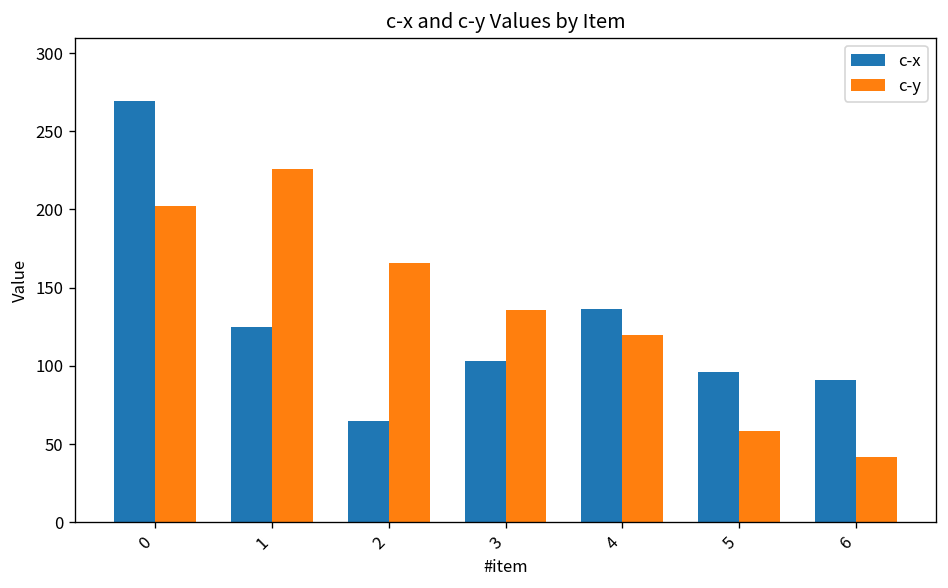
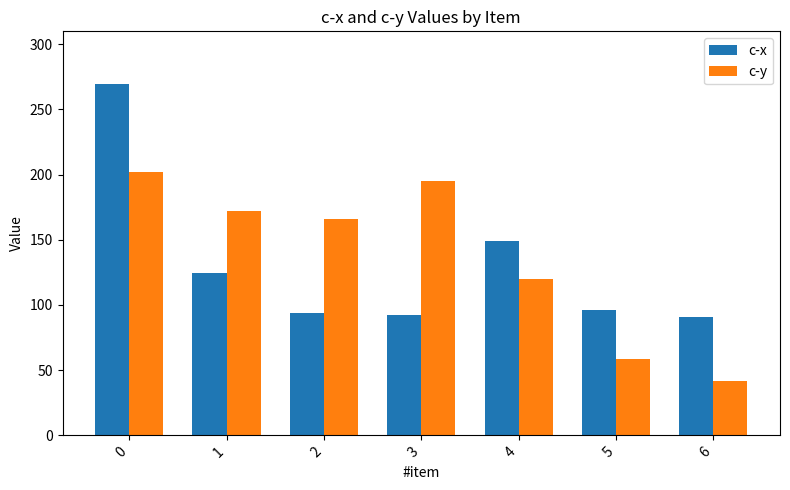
c-y, 1: 226 -> 172
c-x, 2: 65 -> 94
c-x, 3: 103 -> 92
c-y, 3: 136 -> 195
c-x, 4: 136 -> 149
